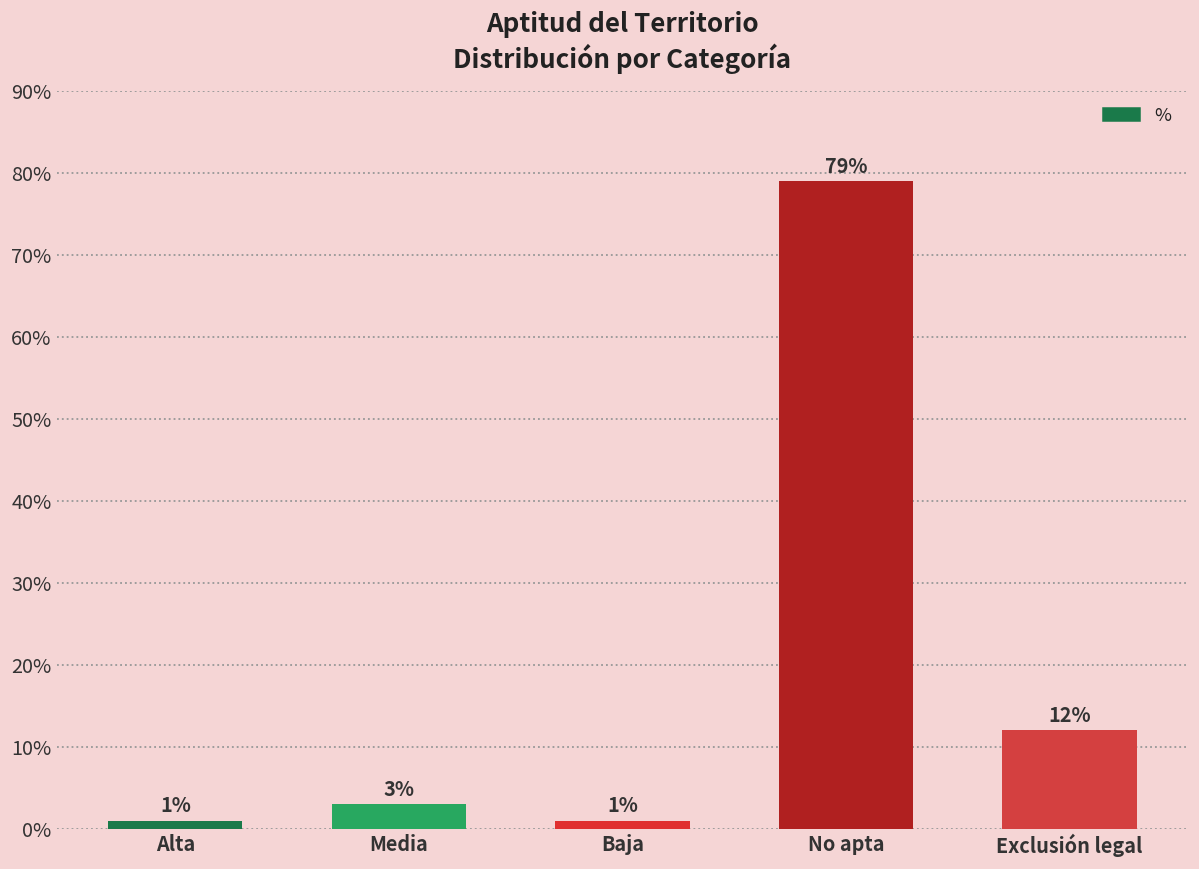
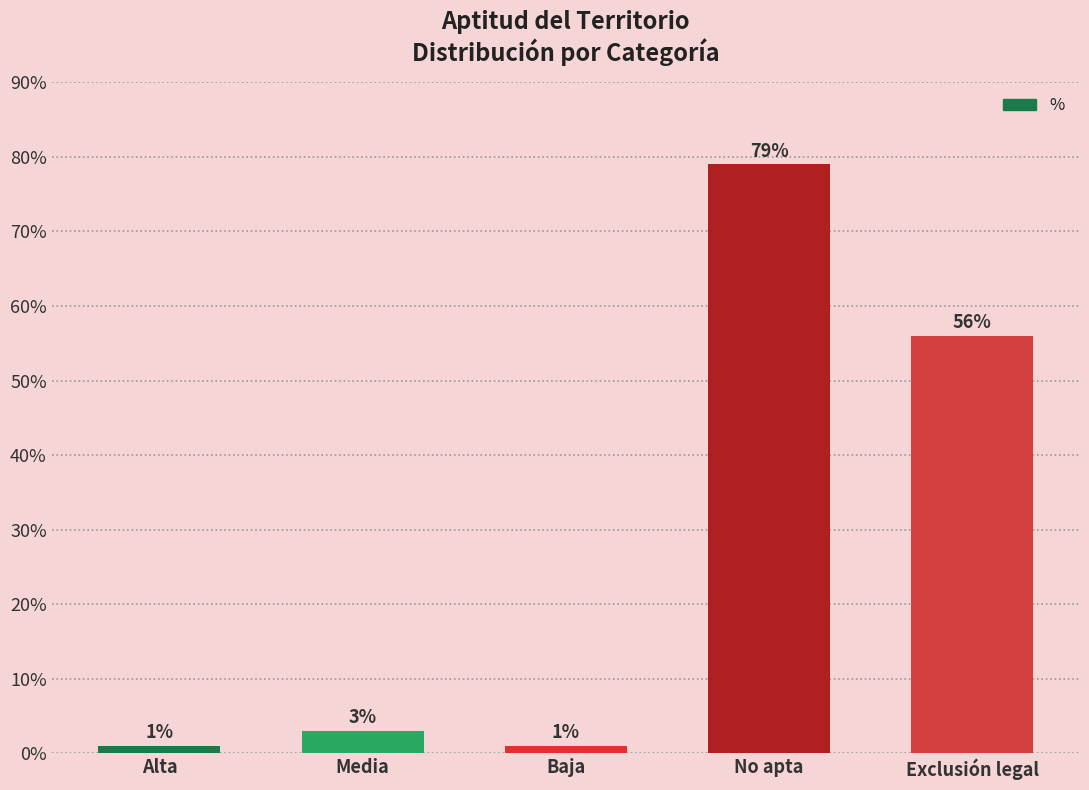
Exclusión legal: 12% -> 56%
